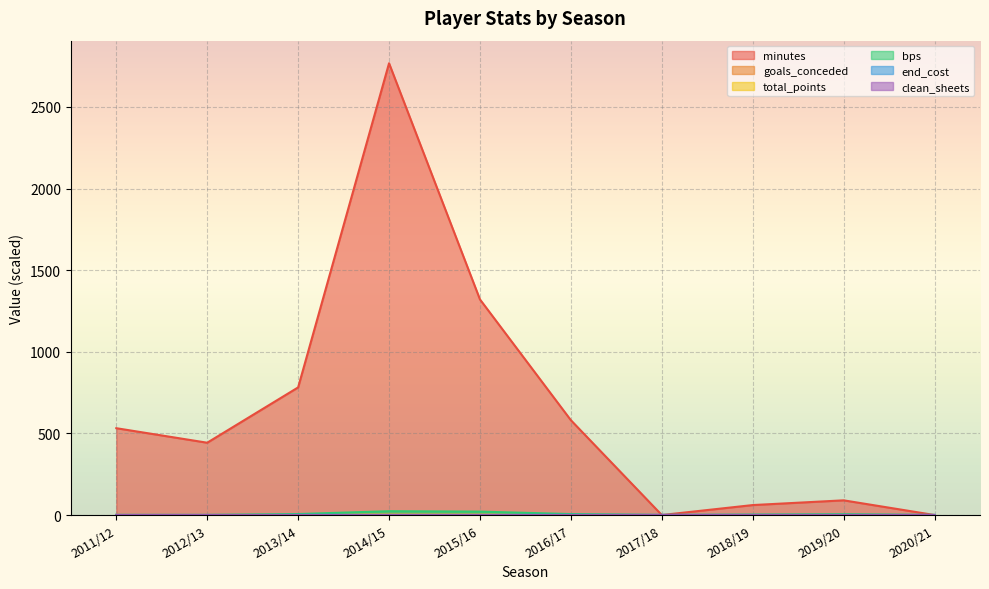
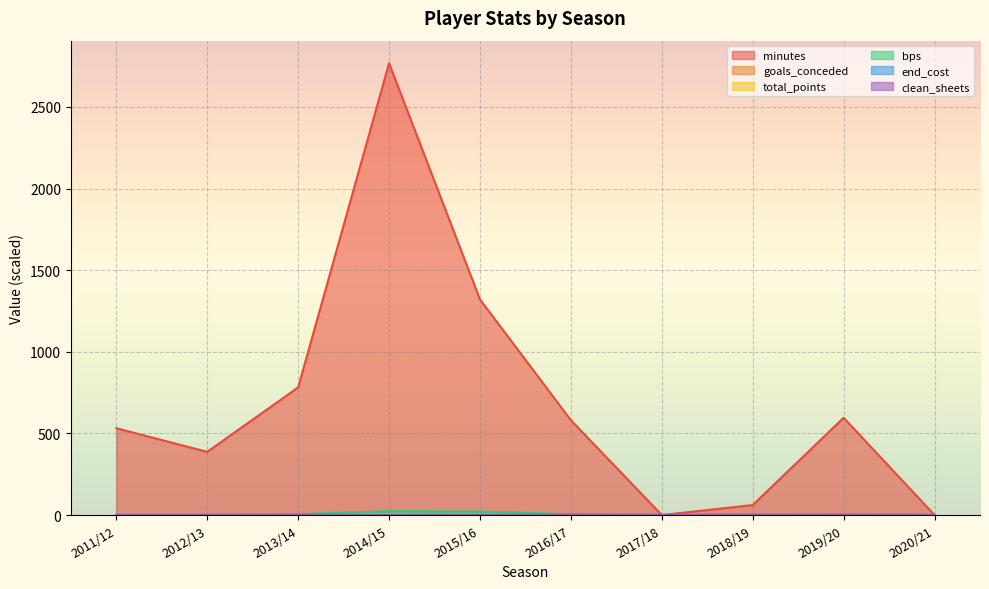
minutes, 2012/13: 440 -> 390
minutes, 2019/20: 90 -> 600
